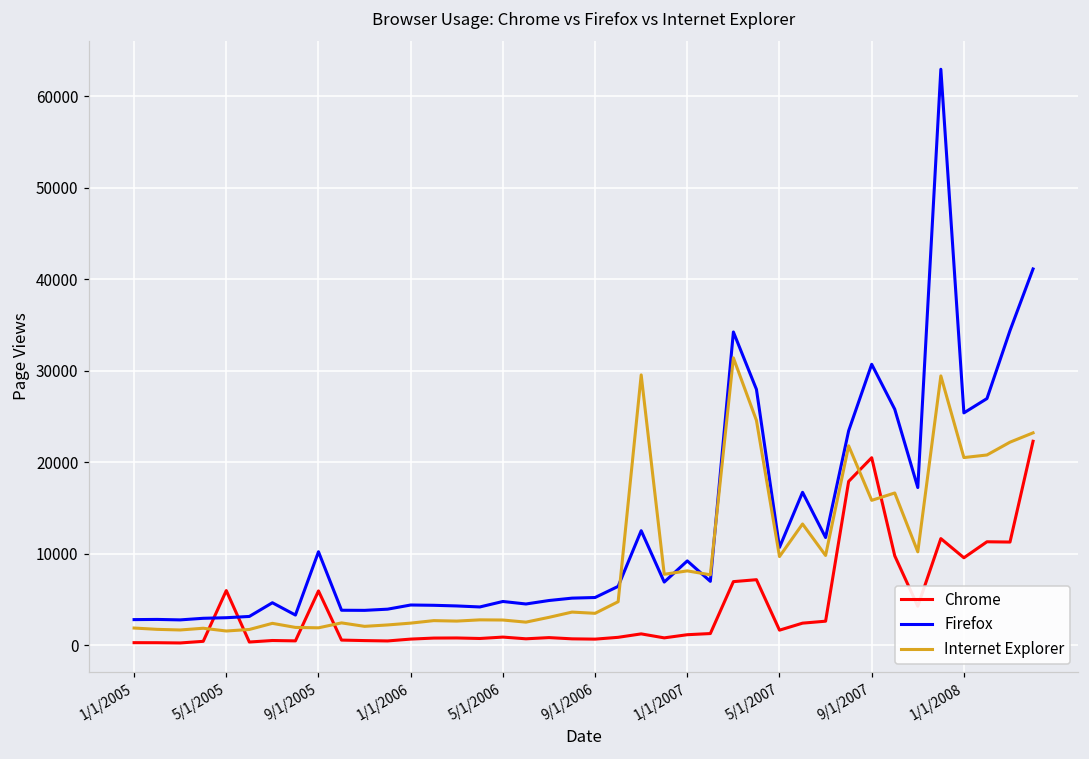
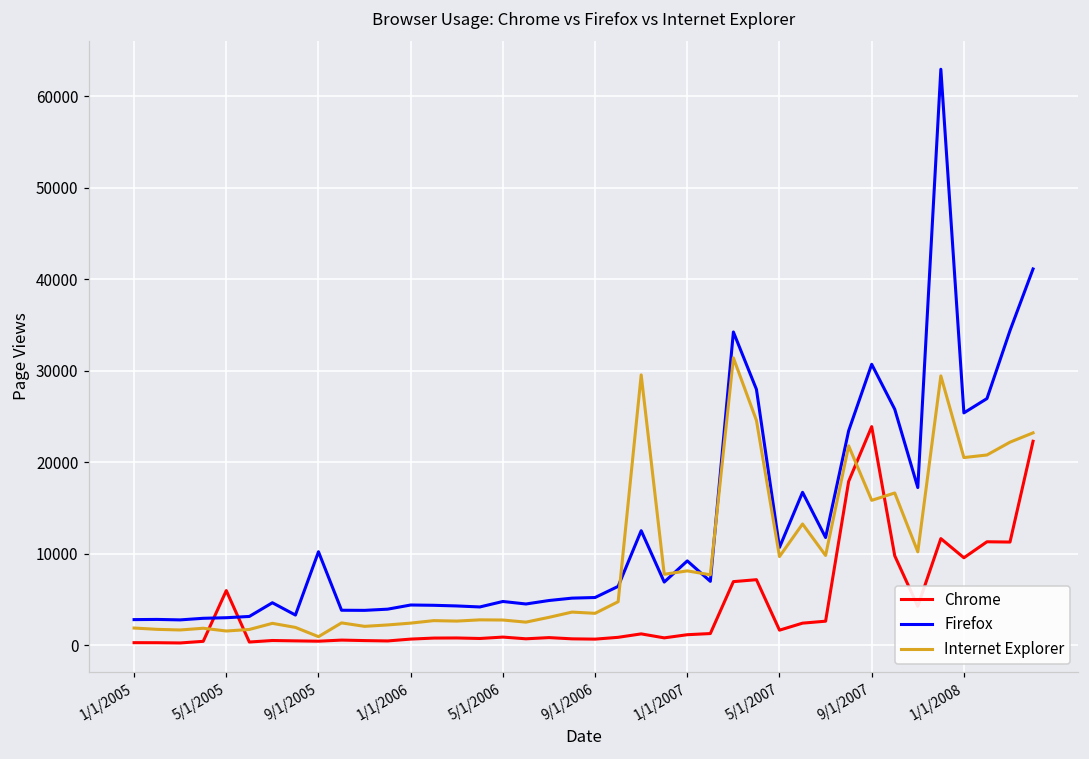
Chrome, 9/1/2005: 6000 -> 0
Internet Explorer, 9/1/2005: 2000 -> 1000
Chrome, 9/1/2007: 21000 -> 24000
